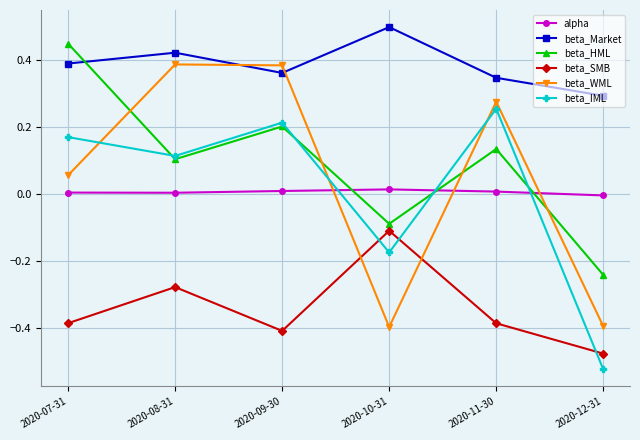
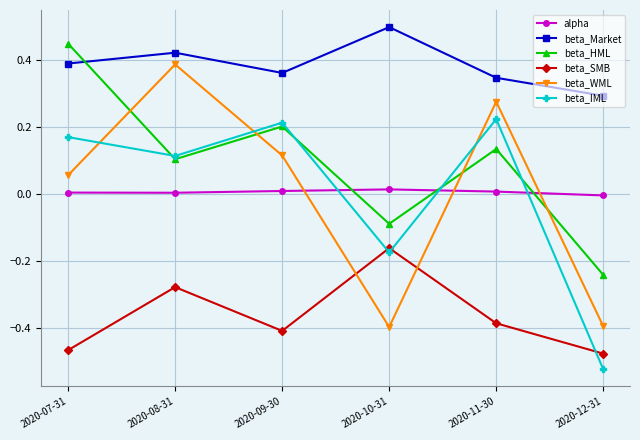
beta_SMB, 2020-07-31: -0.38 -> -0.47
beta_WML, 2020-09-30: 0.38 -> 0.11
beta_SMB, 2020-10-31: -0.11 -> -0.16
beta_IML, 2020-11-30: 0.25 -> 0.22
